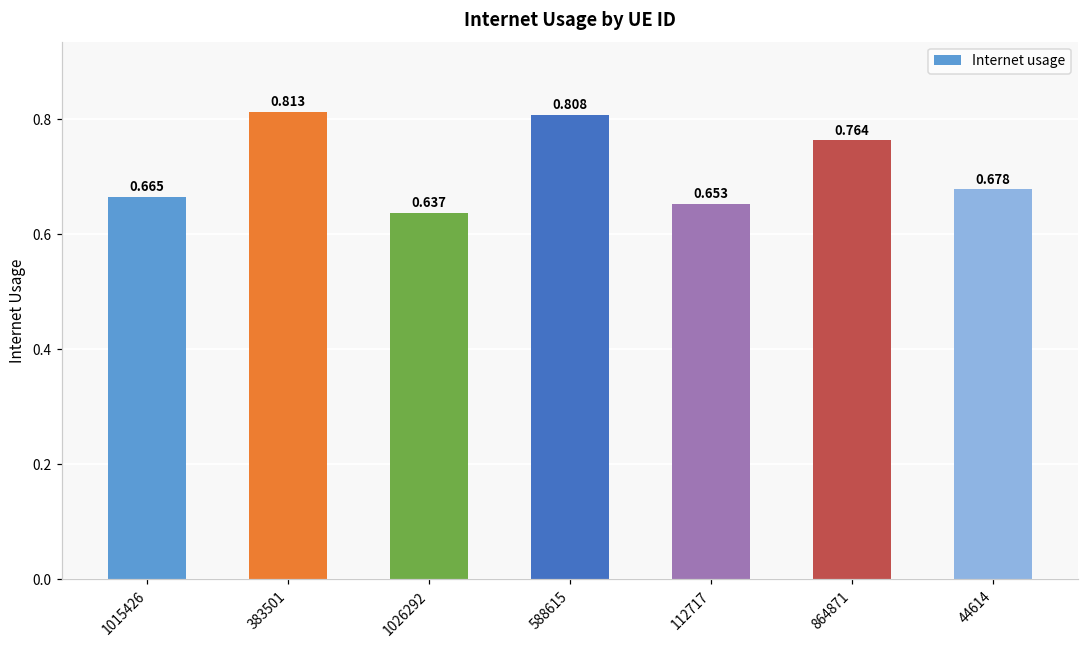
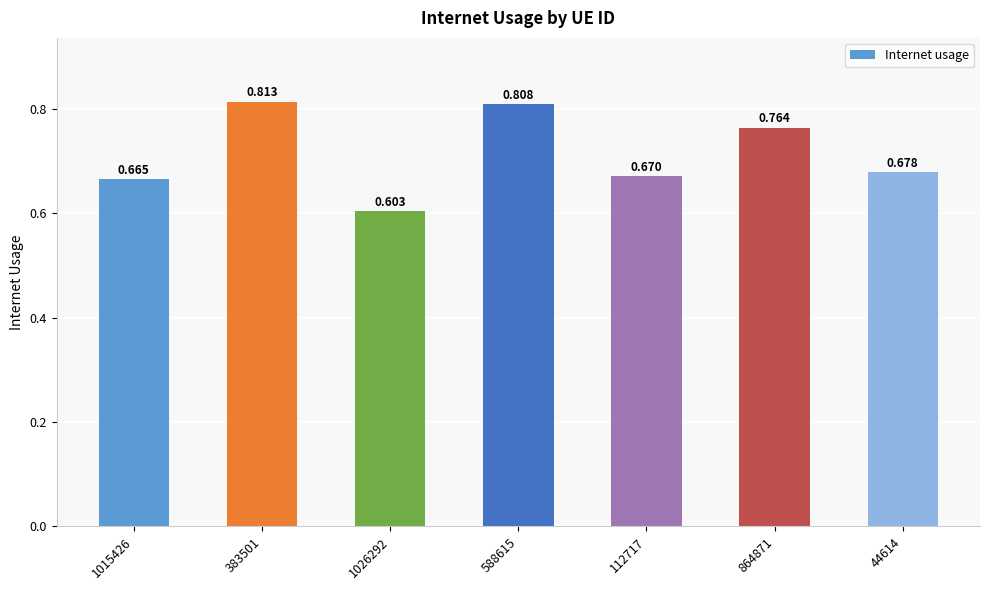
1026292: 0.637 -> 0.603
112717: 0.653 -> 0.670
